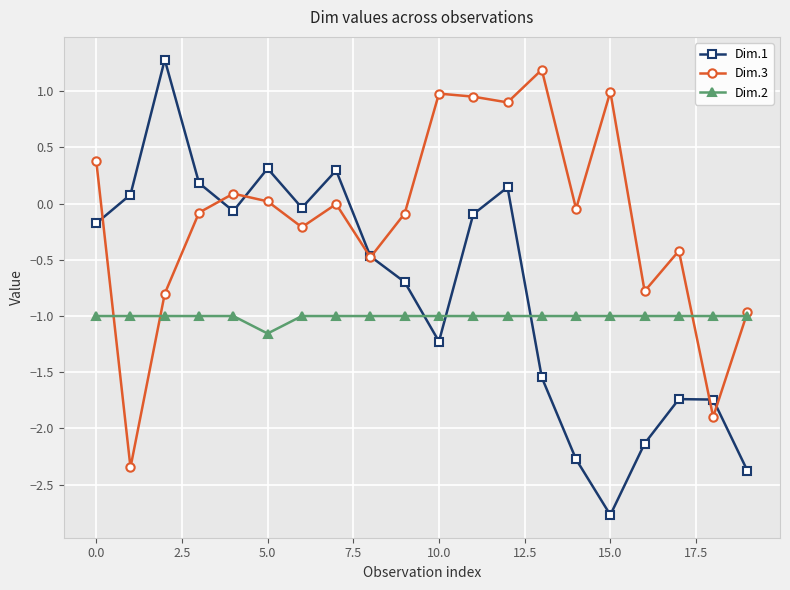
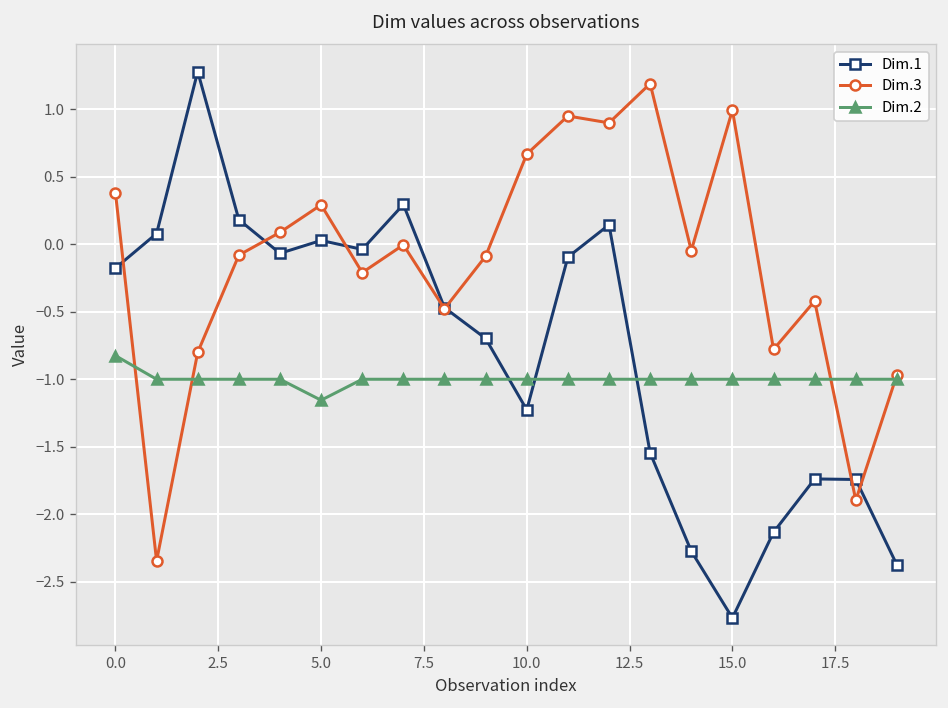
Dim.2, 0.0: -1.00 -> -0.83
Dim.1, 5.0: 0.31 -> 0.03
Dim.3, 5.0: 0.02 -> 0.29
Dim.3, 10.0: 0.98 -> 0.67
